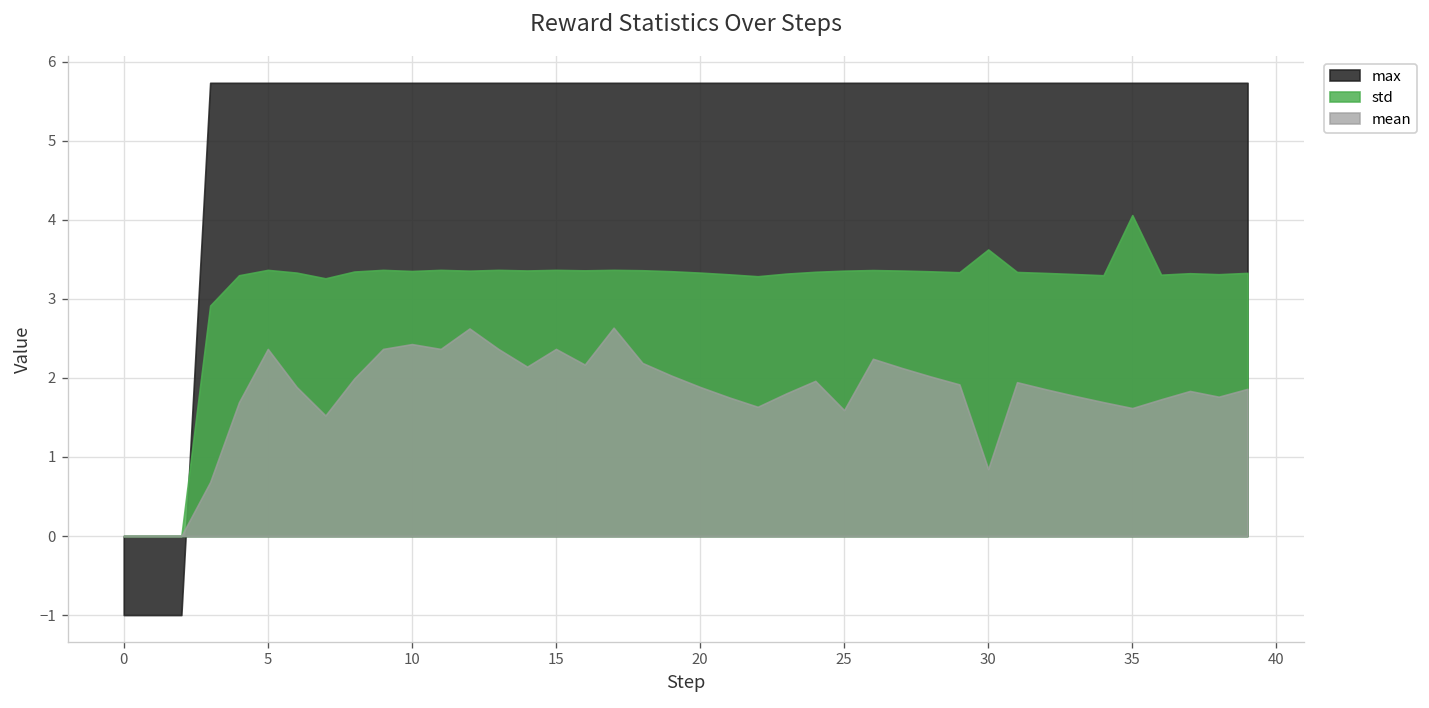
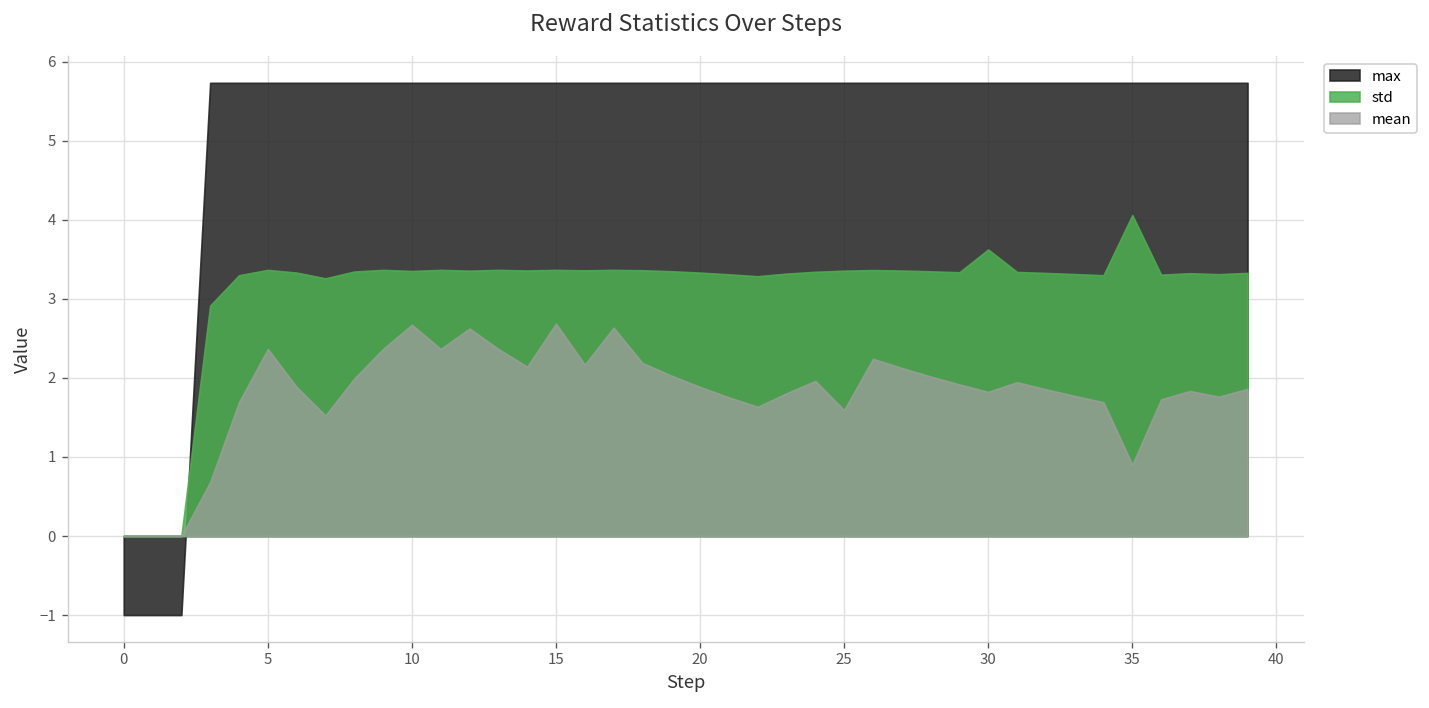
mean, 10: 2.4 -> 2.7
mean, 15: 2.4 -> 2.7
mean, 30: 0.8 -> 1.8
mean, 35: 1.6 -> 0.9
